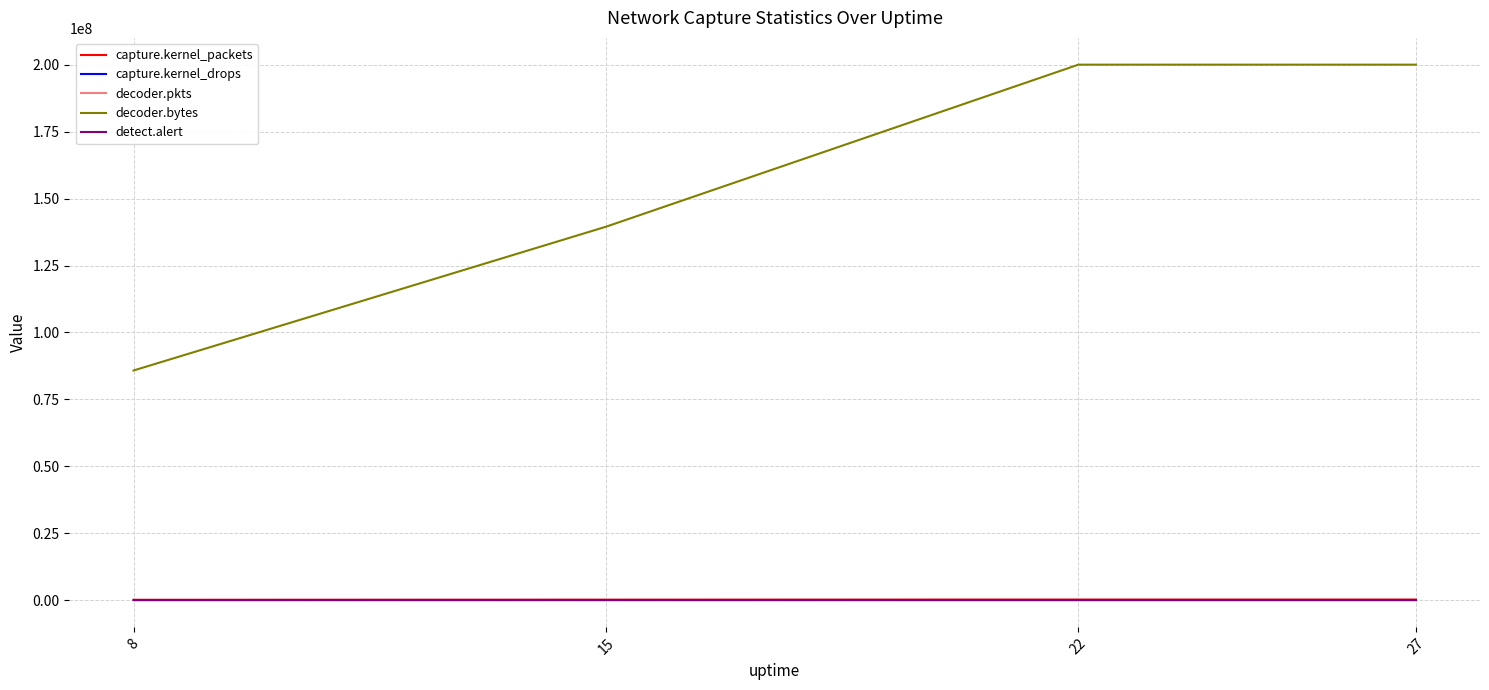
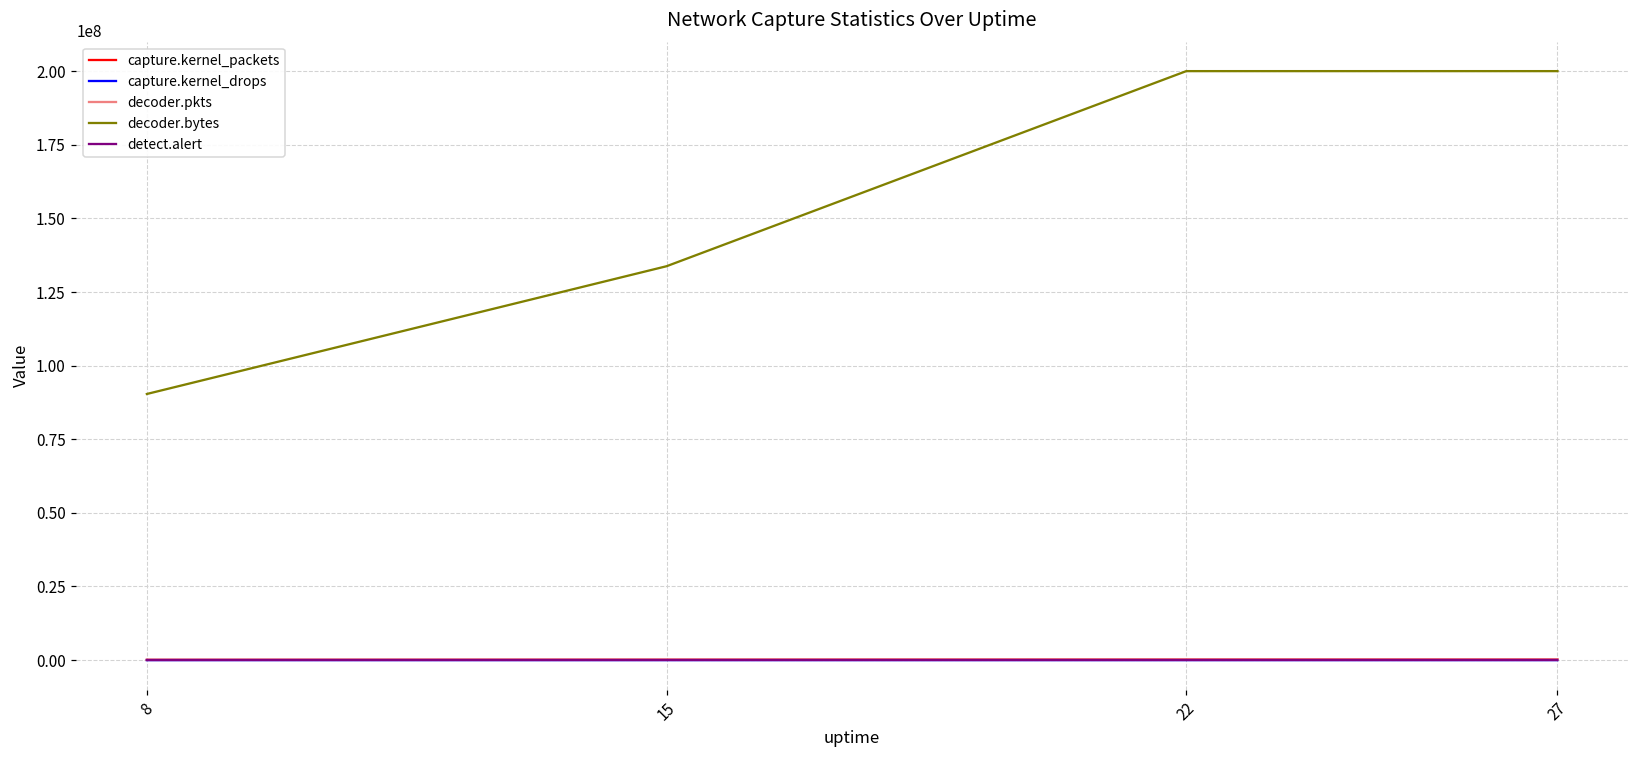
decoder.bytes, 8: 86000000 -> 90000000
decoder.bytes, 15: 139000000 -> 134000000
